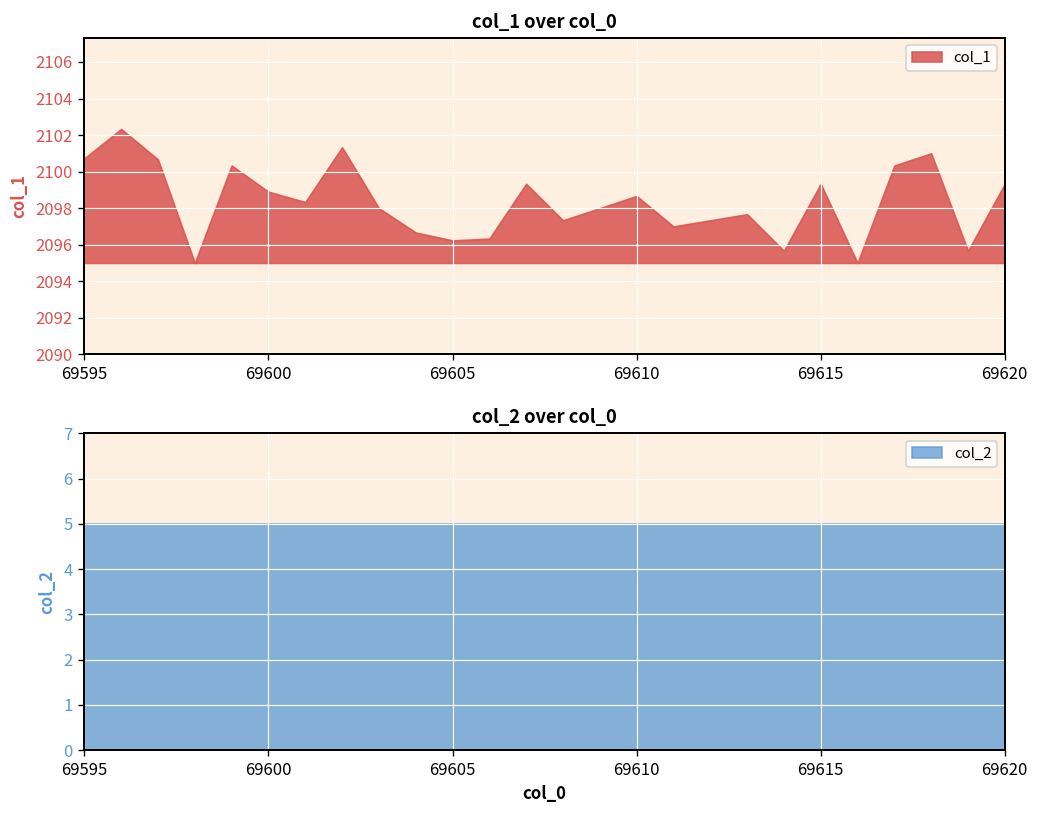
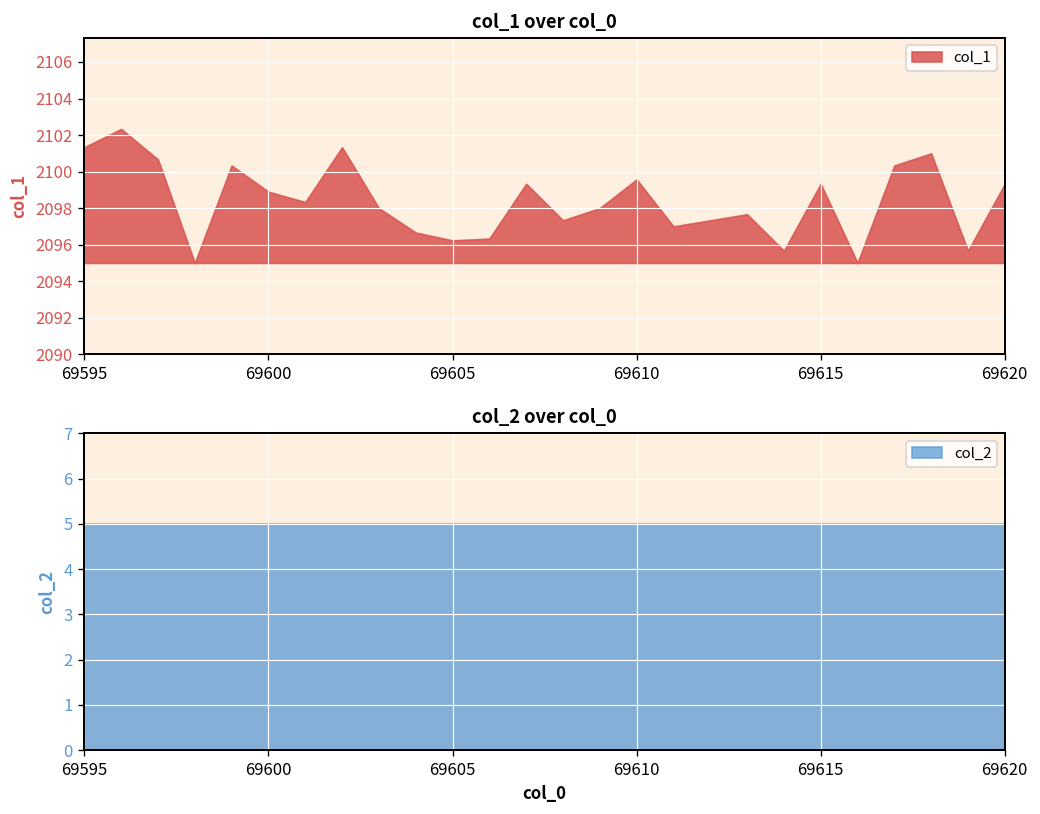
col_1 over col_0, 69595: 2100.7 -> 2101.3
col_1 over col_0, 69610: 2098.7 -> 2099.6
